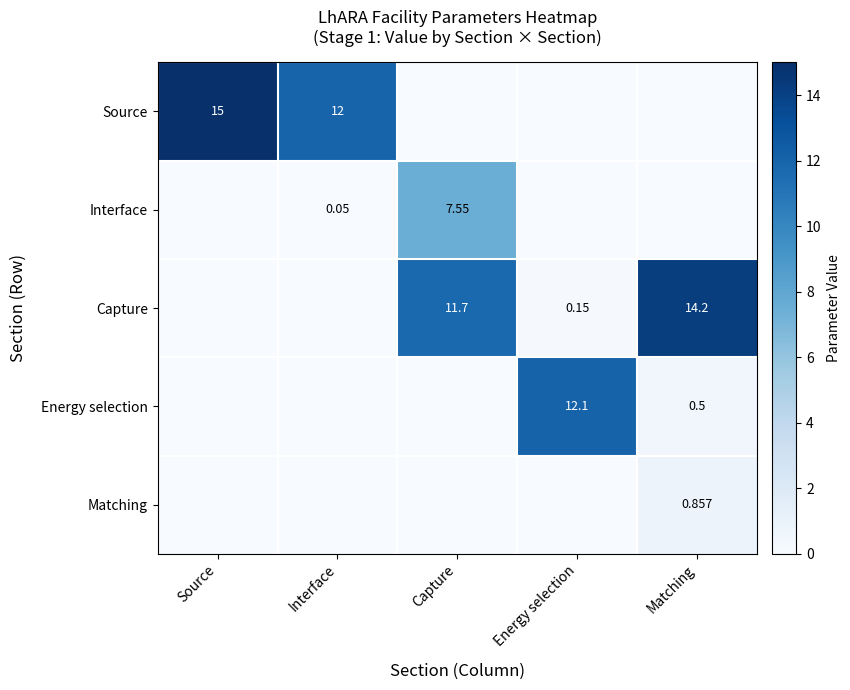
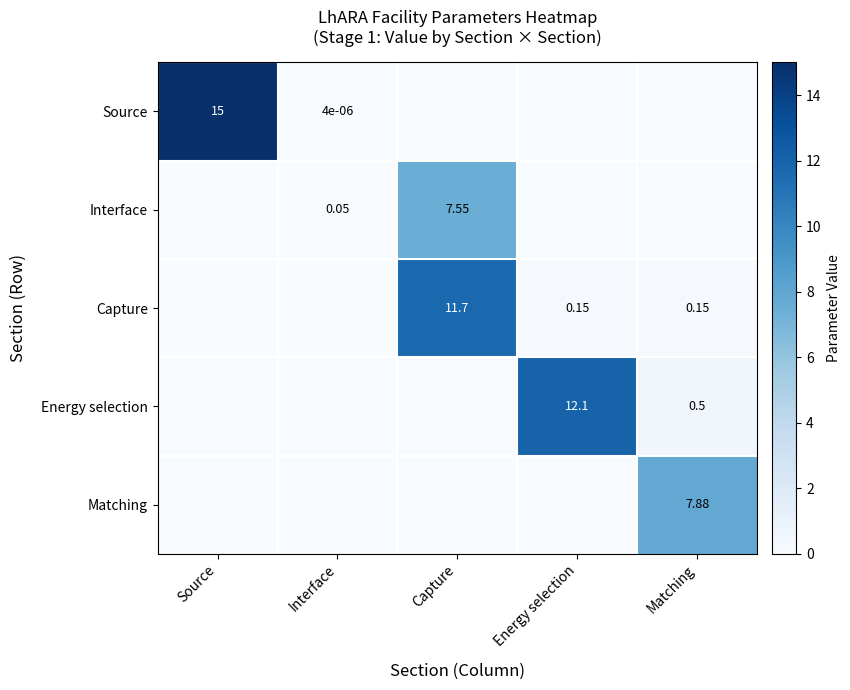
Source, Interface: 12 -> 4e-06
Capture, Matching: 14.2 -> 0.15
Matching, Matching: 0.857 -> 7.88
